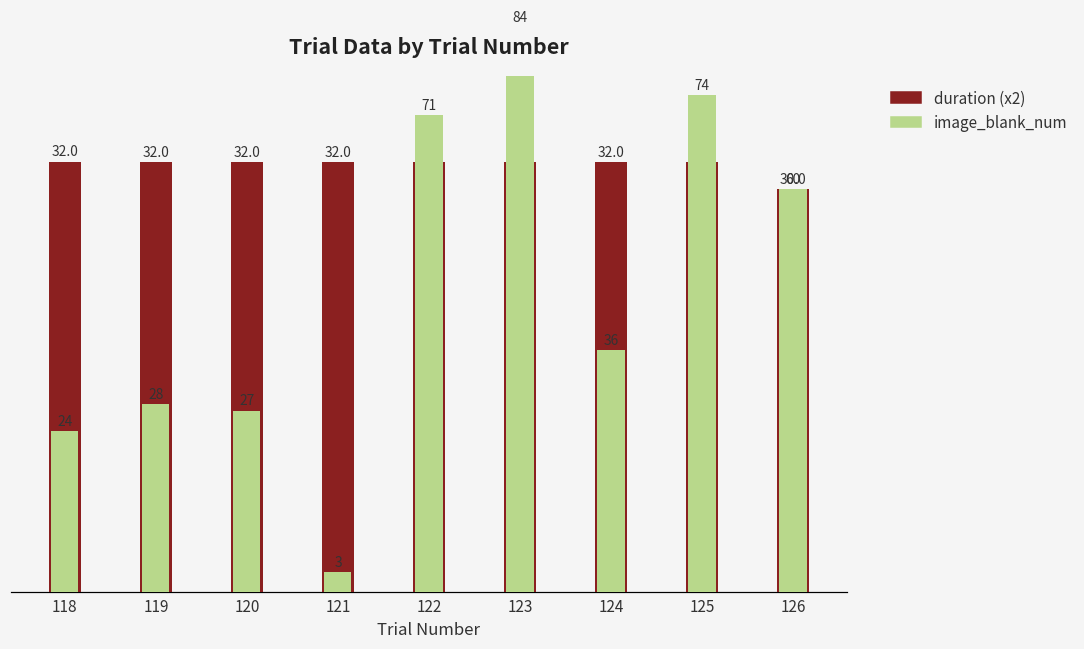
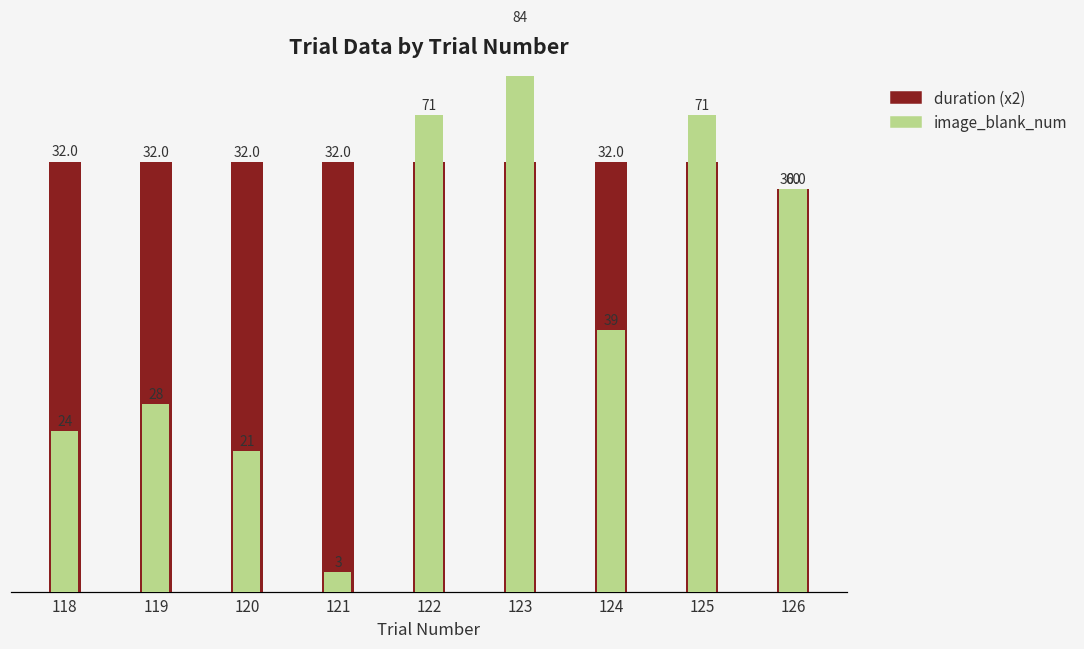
image_blank_num, 120: 27 -> 21
image_blank_num, 124: 36 -> 39
image_blank_num, 125: 74 -> 71
